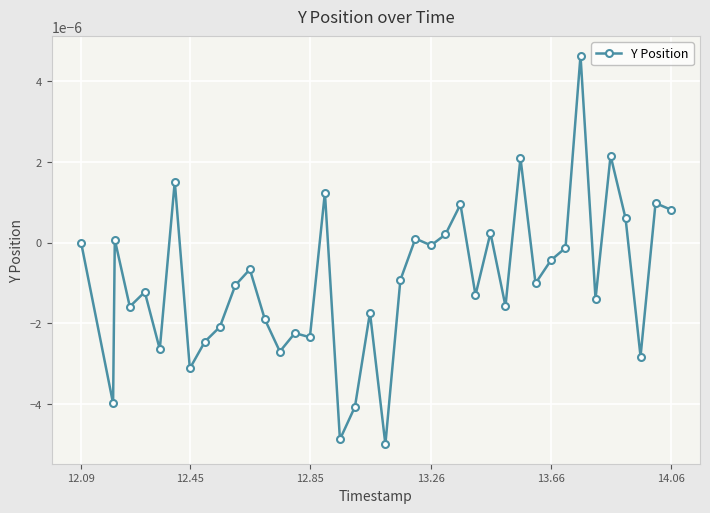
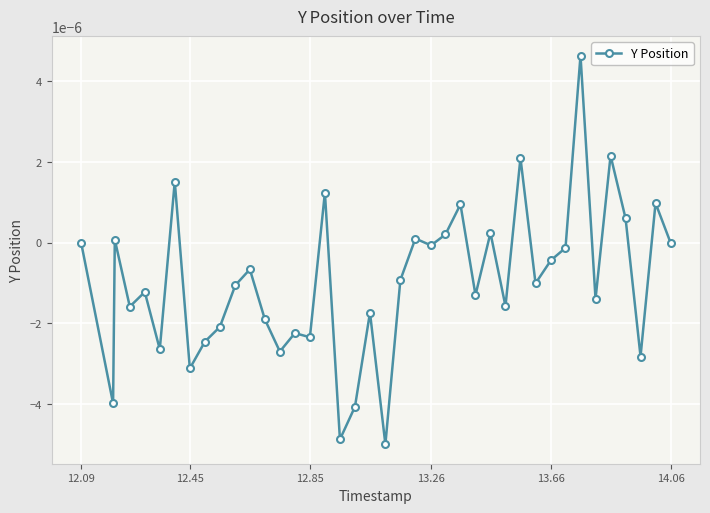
14.06: 0.000001 -> 0.000000
